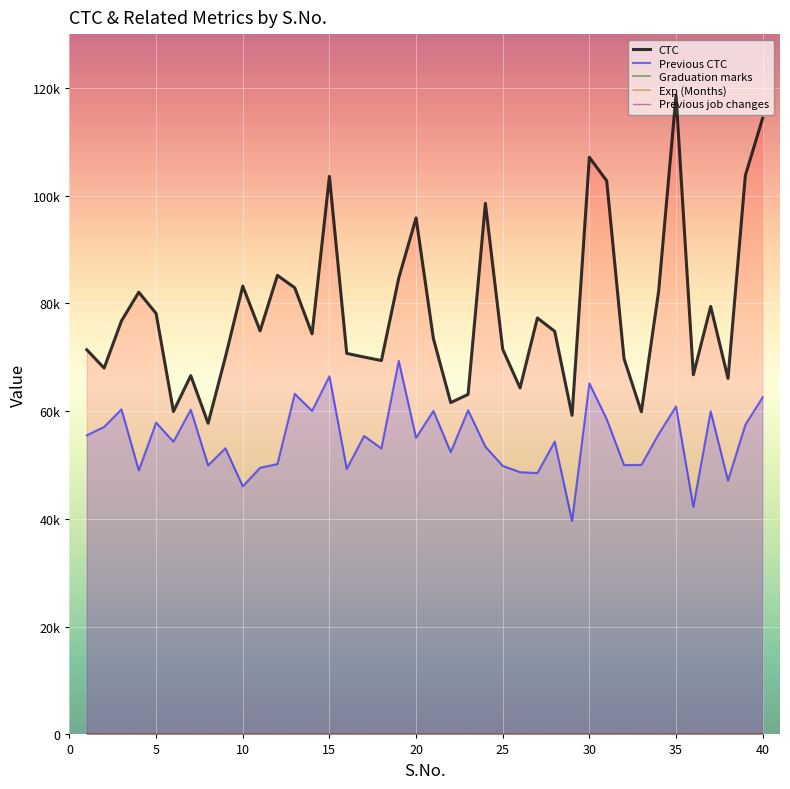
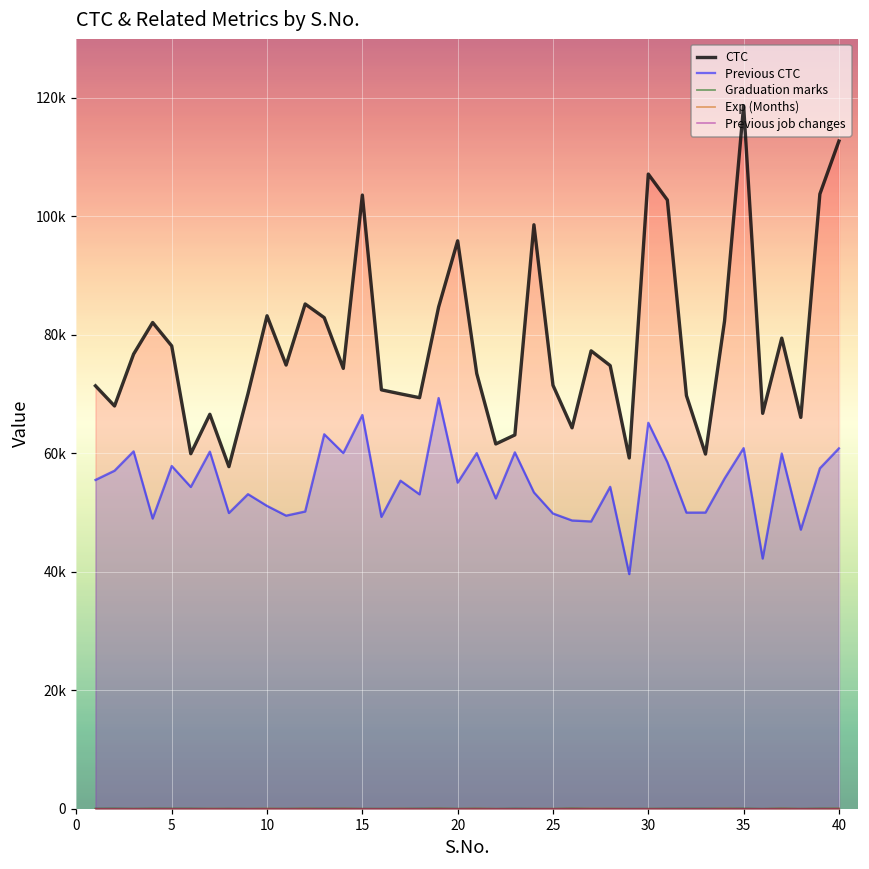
Previous CTC, 10: 46000 -> 51000
CTC, 40: 114000 -> 113000
Previous CTC, 40: 63000 -> 61000
